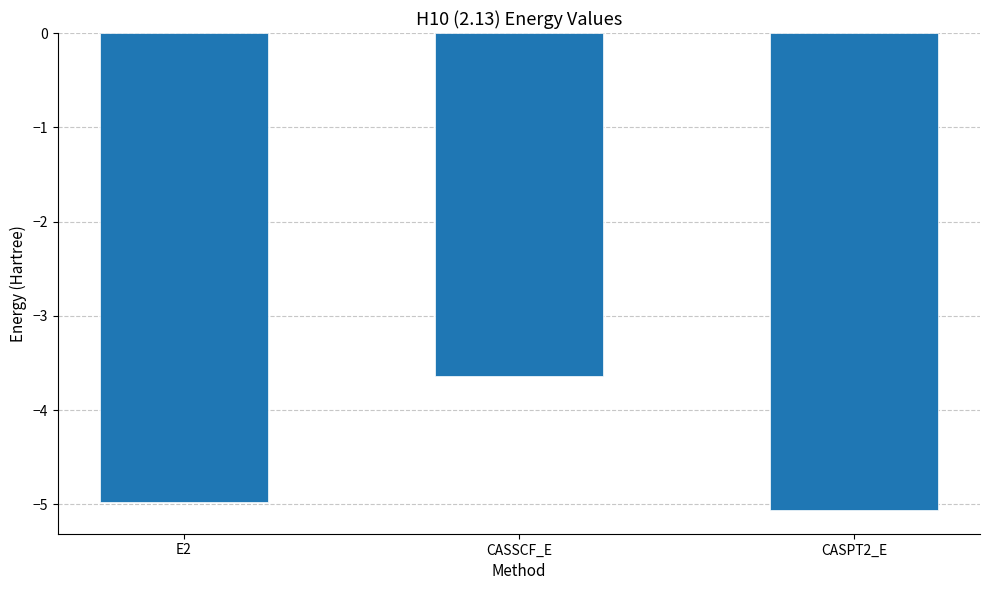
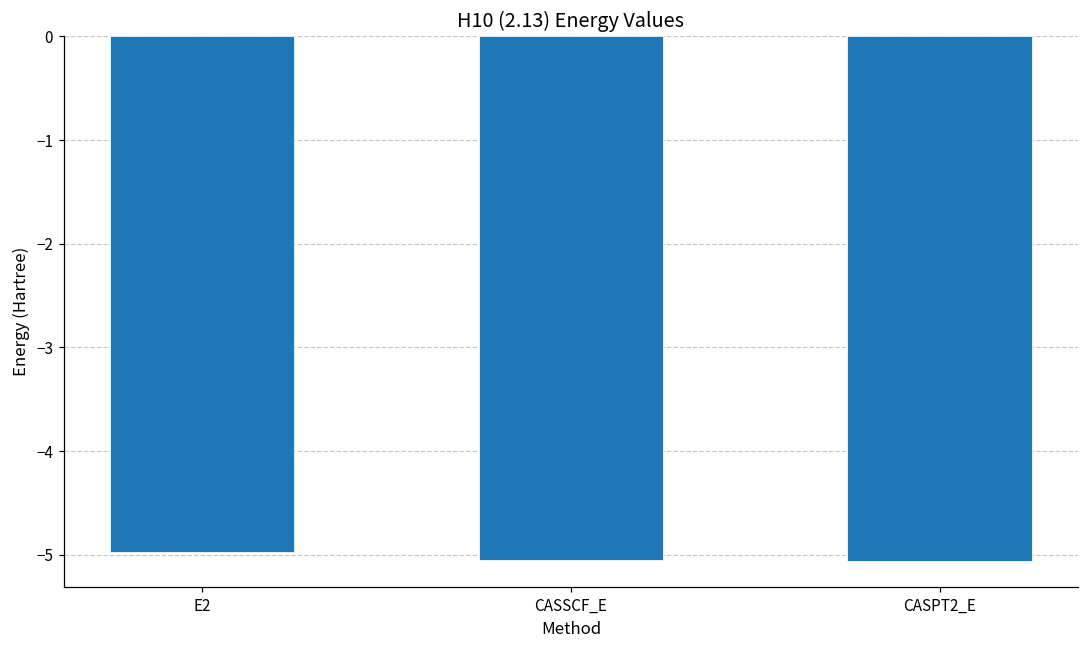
CASSCF_E: -3.6 -> -5.0
